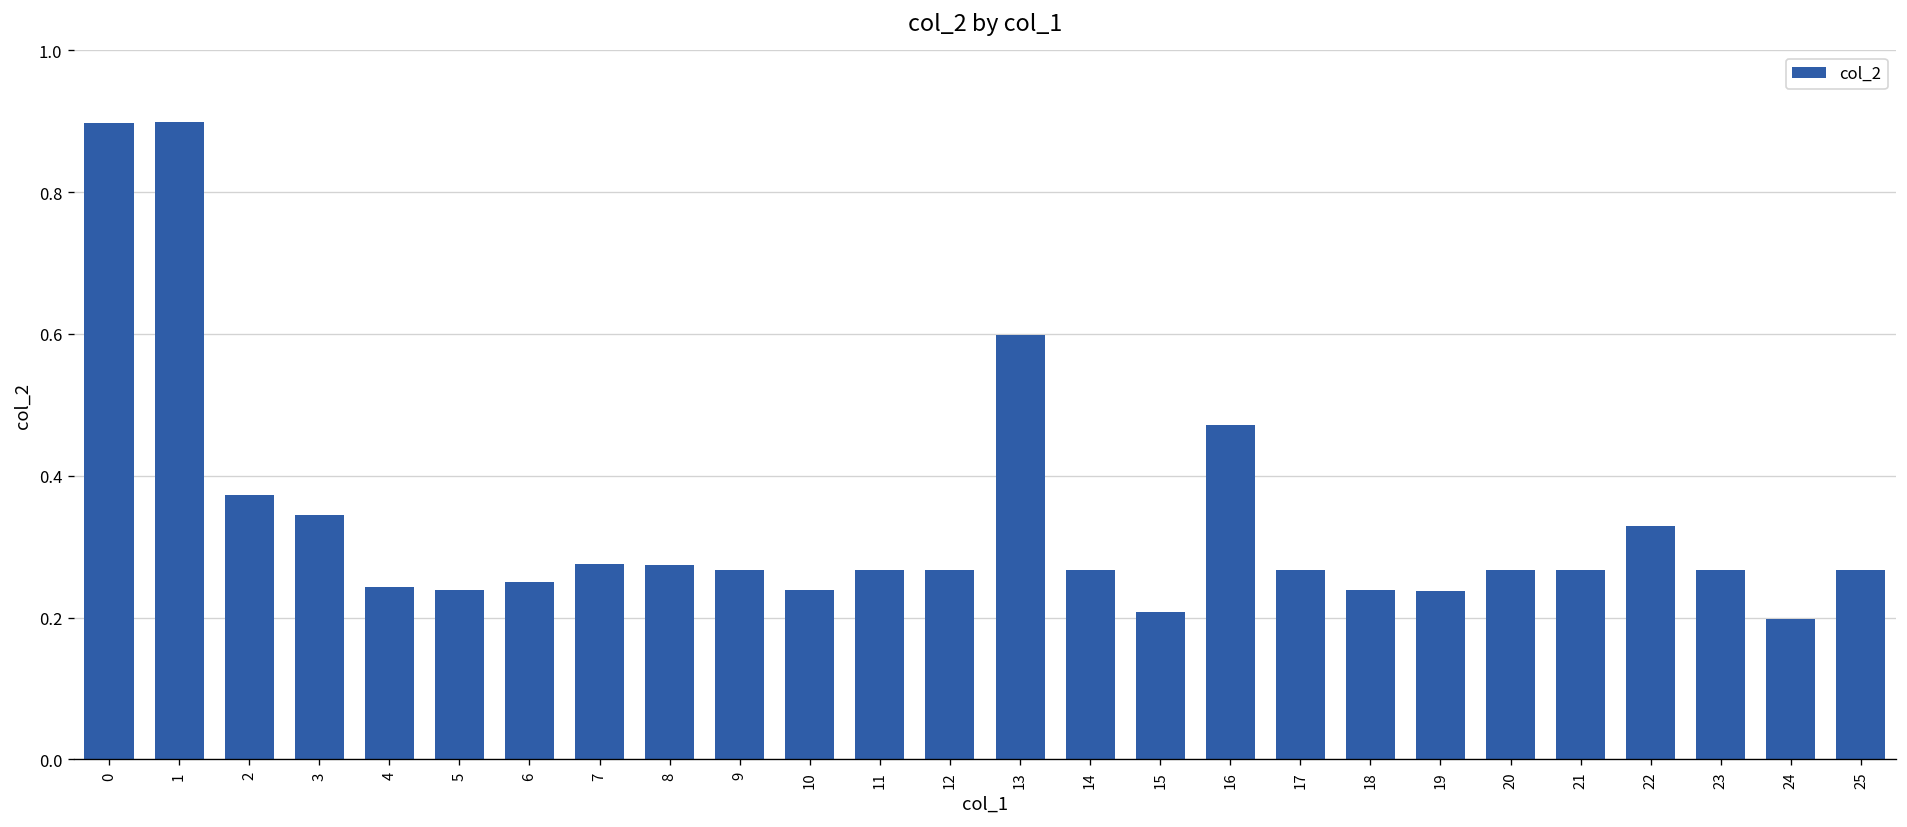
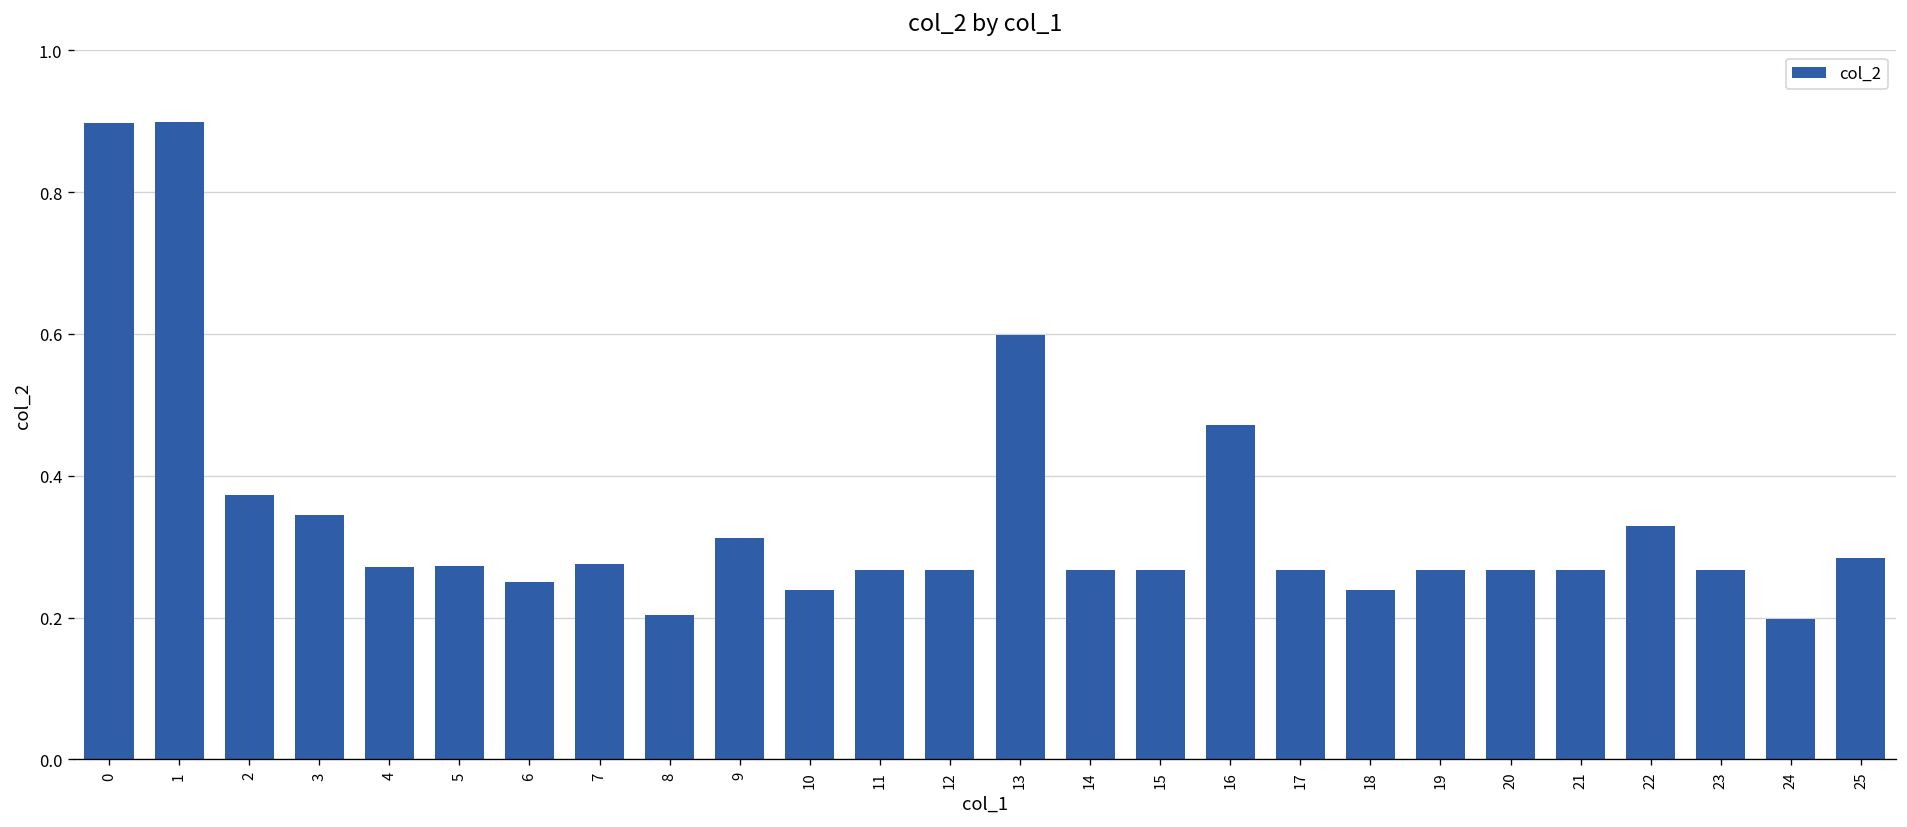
4: 0.24 -> 0.27
5: 0.24 -> 0.27
8: 0.27 -> 0.20
9: 0.27 -> 0.31
15: 0.21 -> 0.27
19: 0.24 -> 0.27
25: 0.27 -> 0.28
